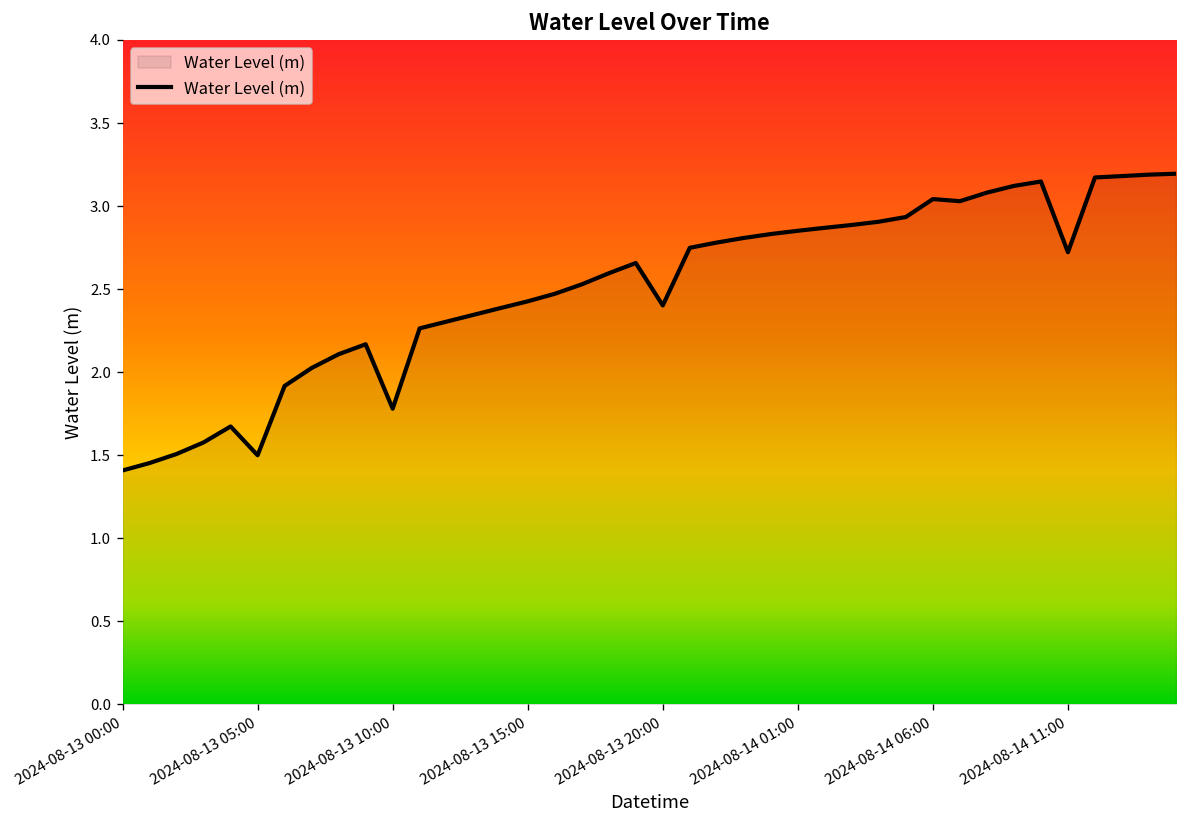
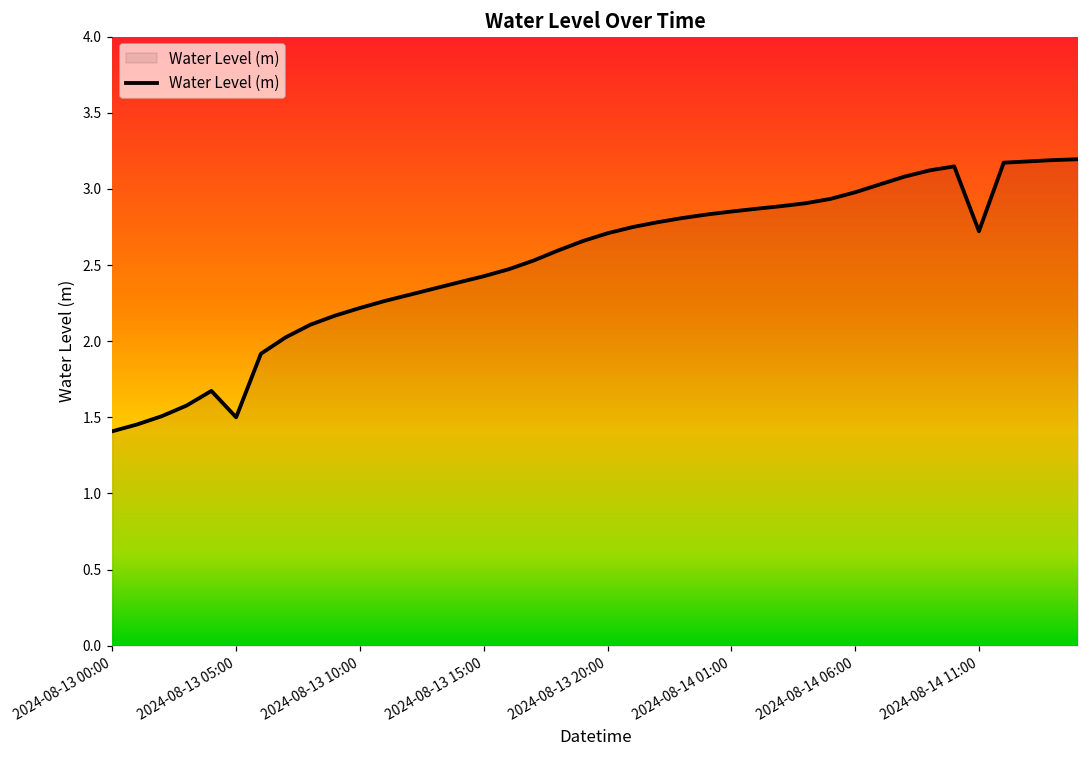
2024-08-13 10:00: 1.78 -> 2.22
2024-08-13 20:00: 2.40 -> 2.71
2024-08-14 06:00: 3.04 -> 2.98
